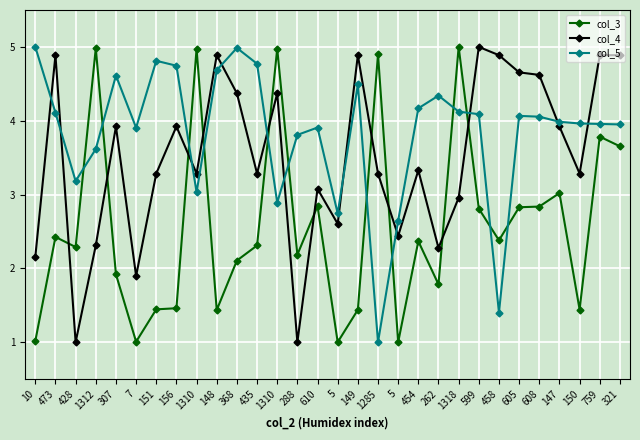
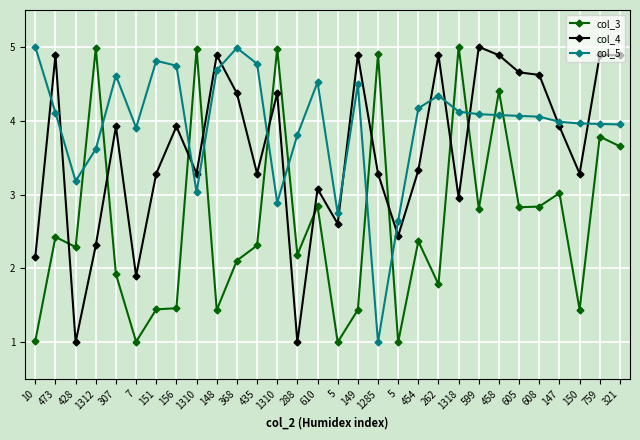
col_5, 610: 3.9 -> 4.5
col_4, 262: 2.3 -> 4.9
col_3, 458: 2.4 -> 4.4
col_5, 458: 1.4 -> 4.1
